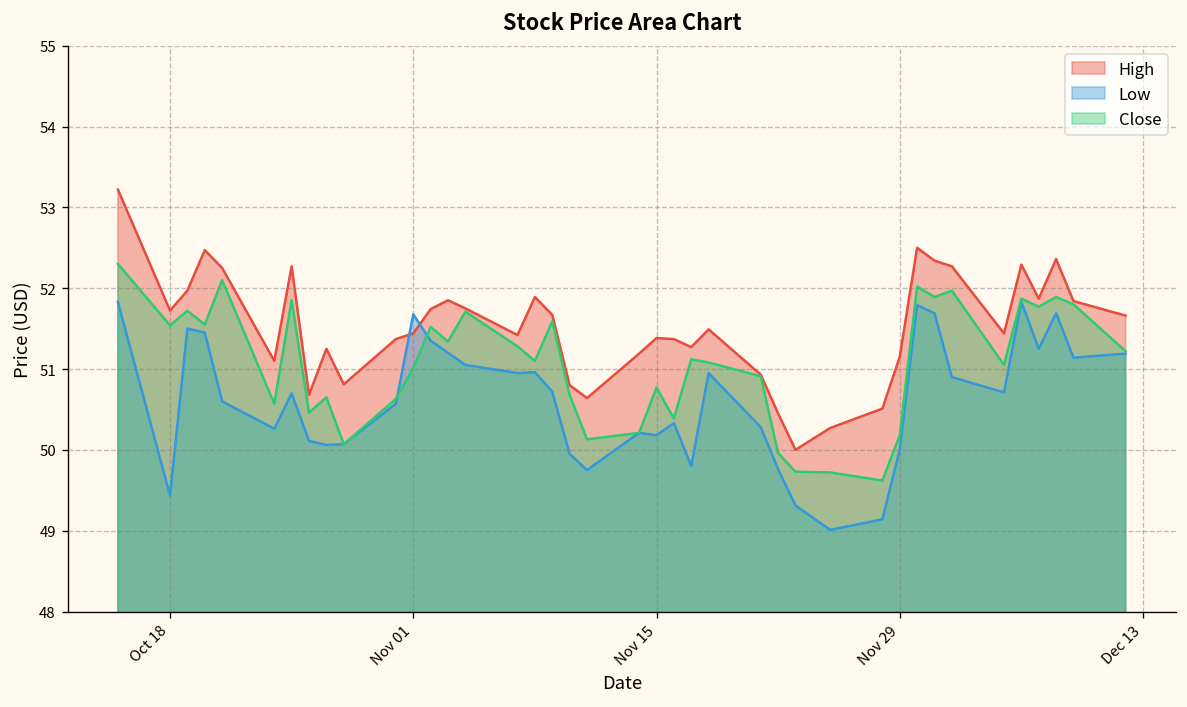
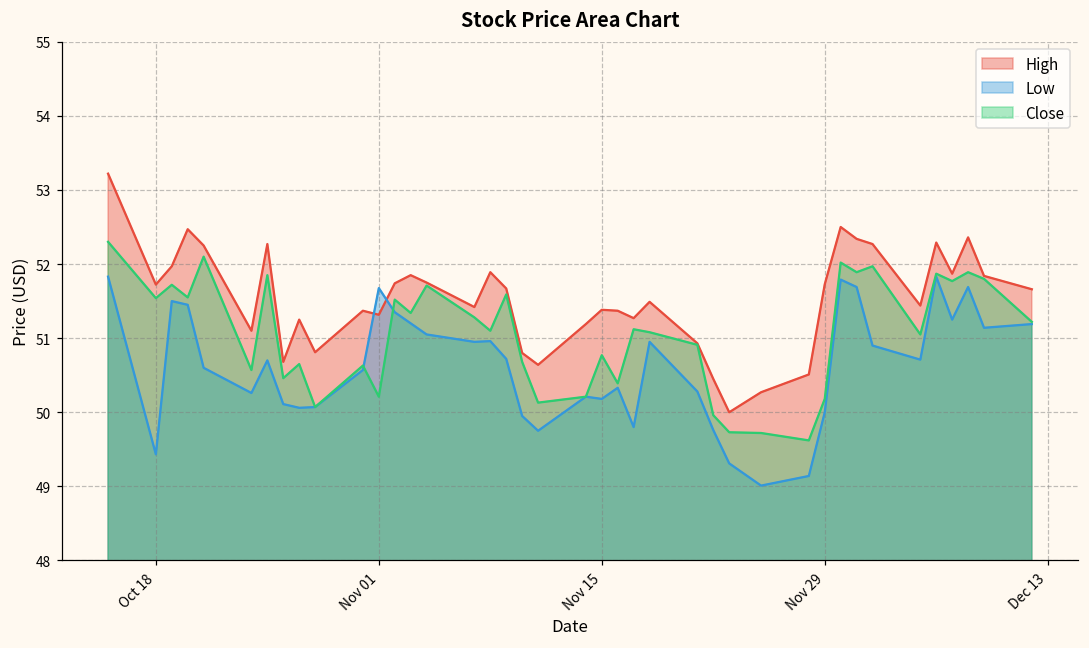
High, Nov 01: 51.4 -> 51.3
Close, Nov 01: 51.0 -> 50.2
High, Nov 29: 51.2 -> 51.7
